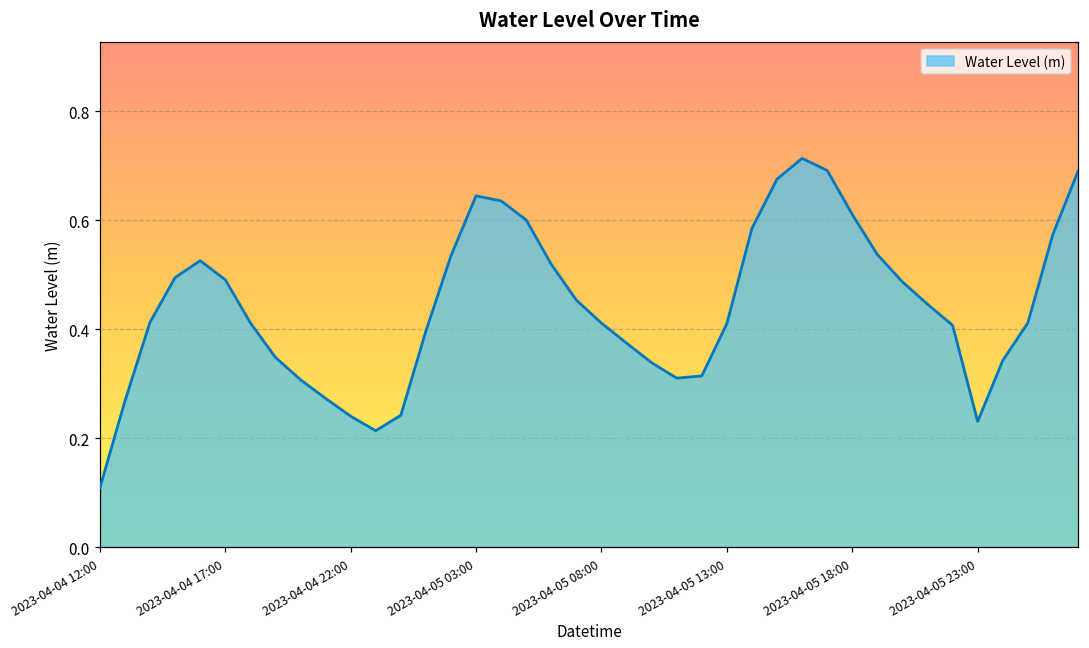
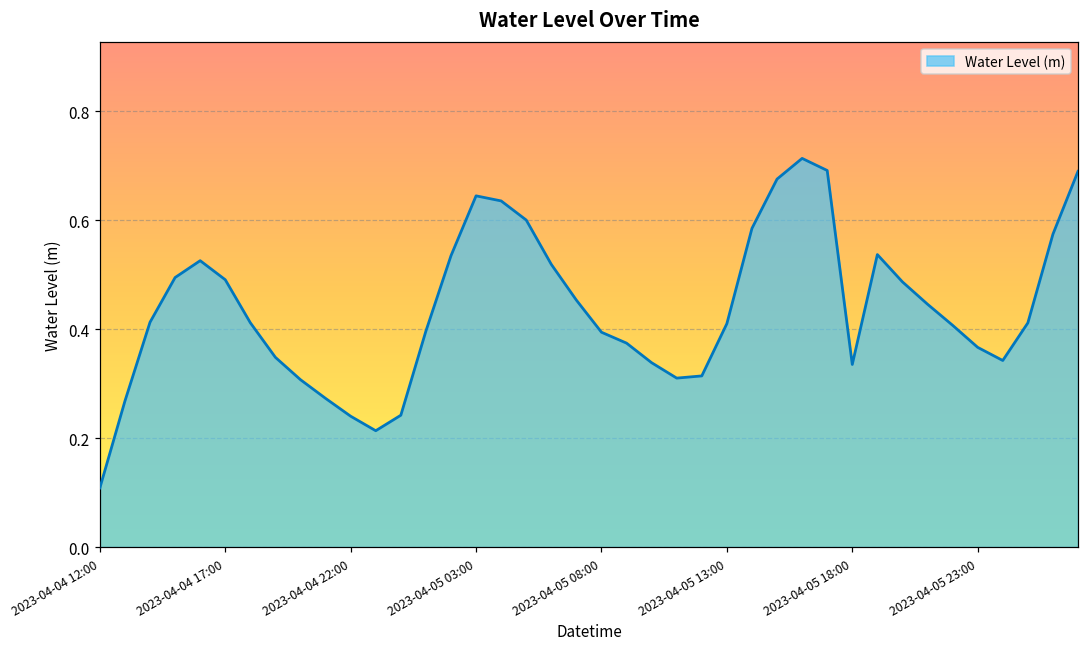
2023-04-05 08:00: 0.41 -> 0.39
2023-04-05 18:00: 0.61 -> 0.34
2023-04-05 23:00: 0.23 -> 0.37
